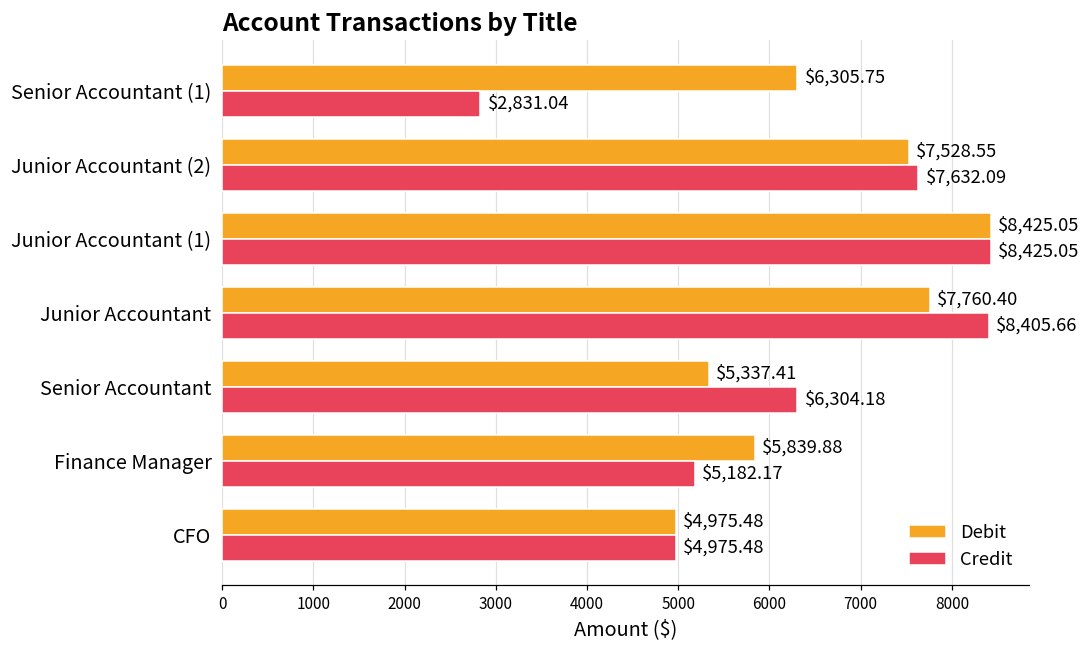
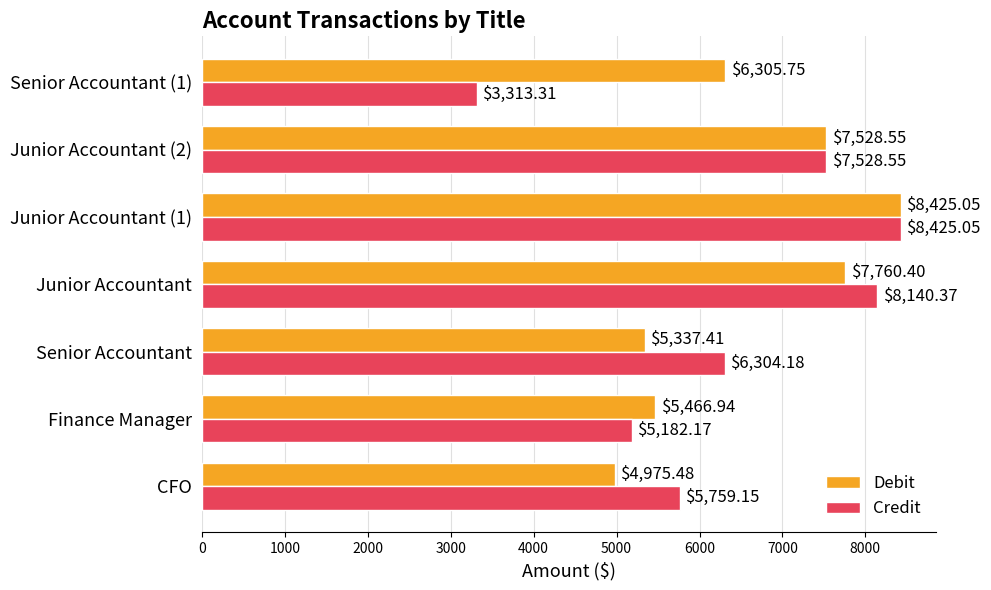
Credit, Senior Accountant (1): $2,831.04 -> $3,313.31
Credit, Junior Accountant (2): $7,632.09 -> $7,528.55
Credit, Junior Accountant: $8,405.66 -> $8,140.37
Debit, Finance Manager: $5,839.88 -> $5,466.94
Credit, CFO: $4,975.48 -> $5,759.15
